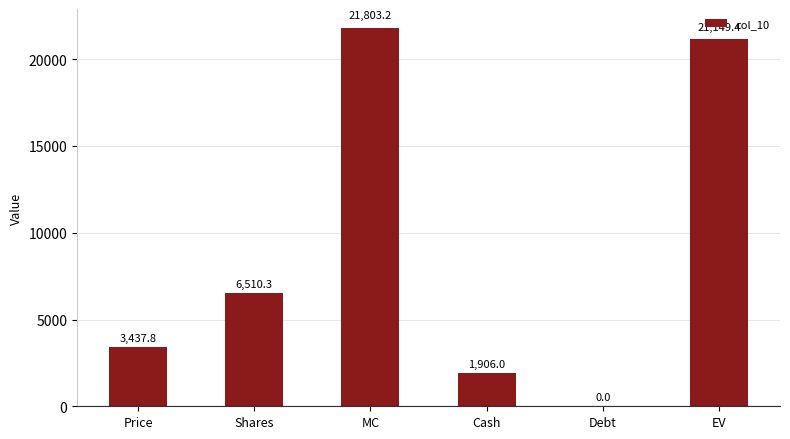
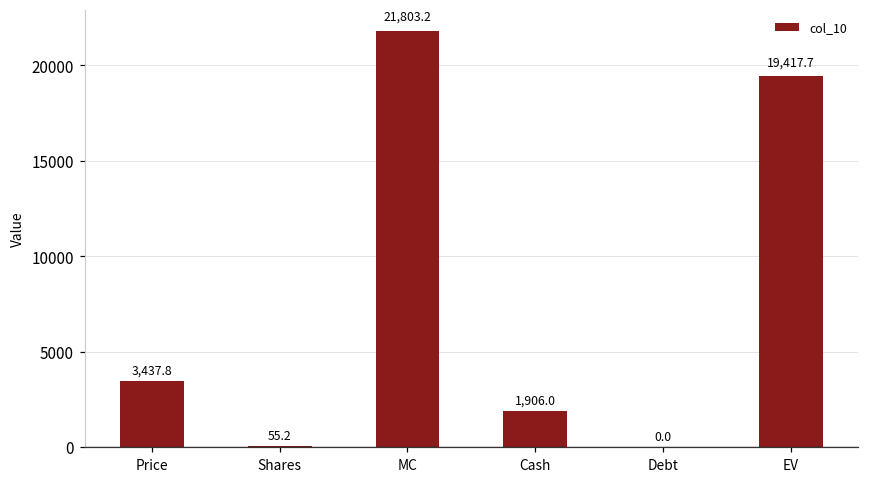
Shares: 6,510.3 -> 55.2
EV: 21,149.4 -> 19,417.7
